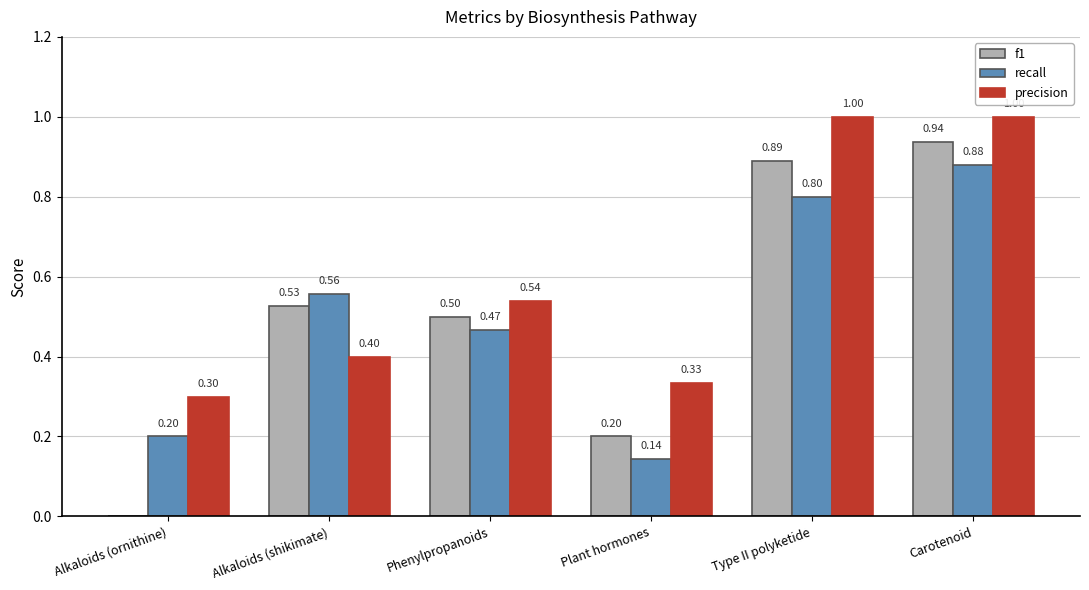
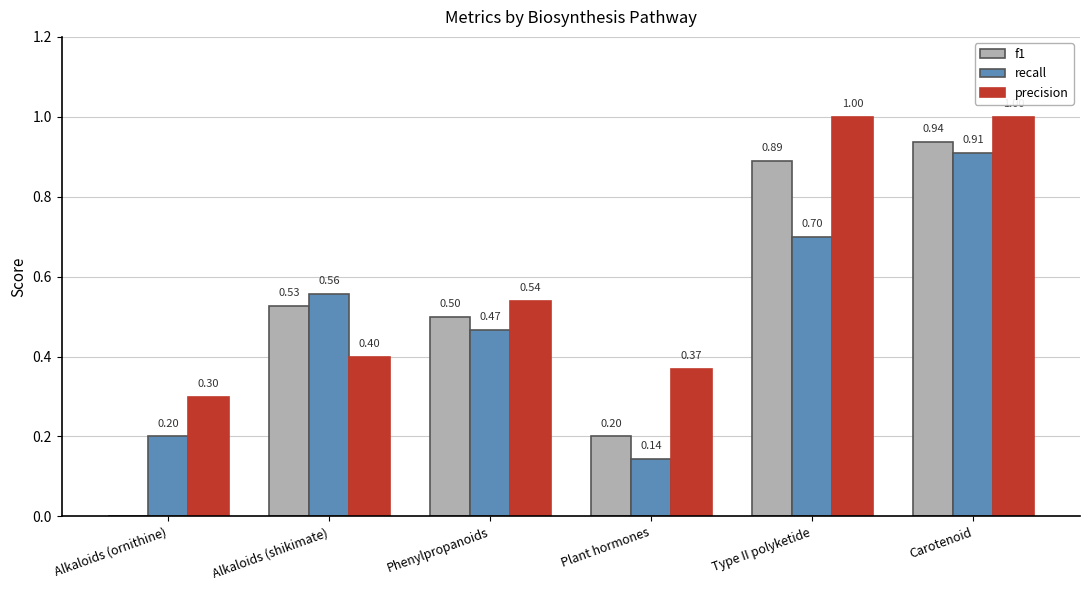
precision, Plant hormones: 0.33 -> 0.37
recall, Type II polyketide: 0.80 -> 0.70
recall, Carotenoid: 0.88 -> 0.91
